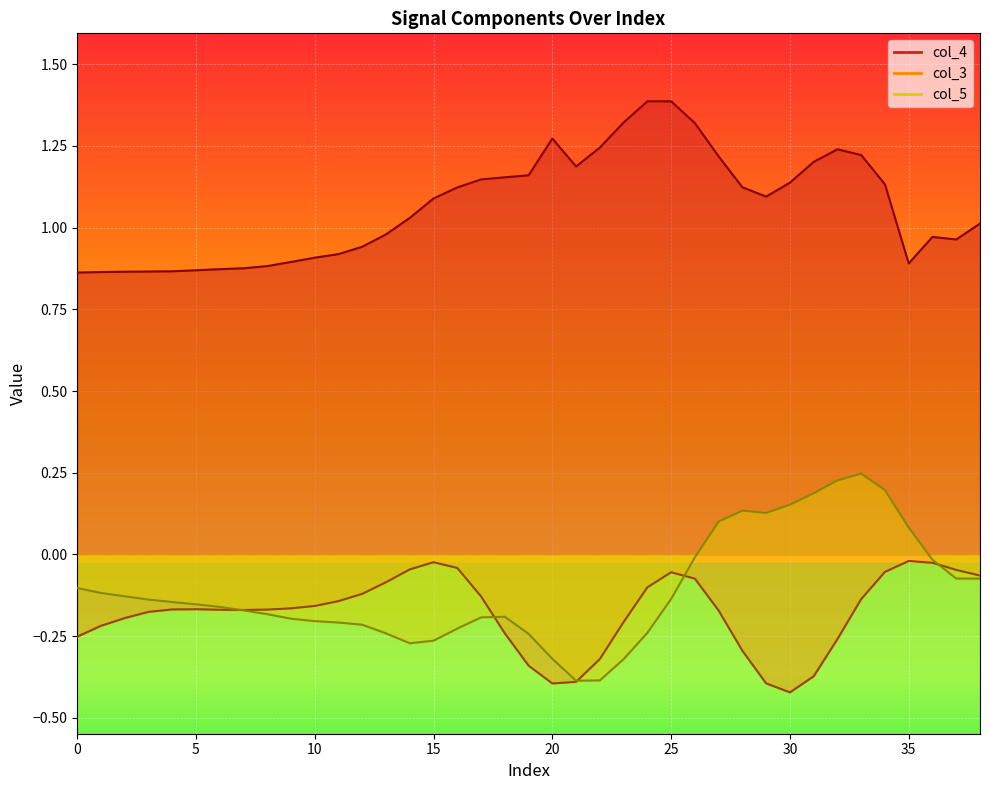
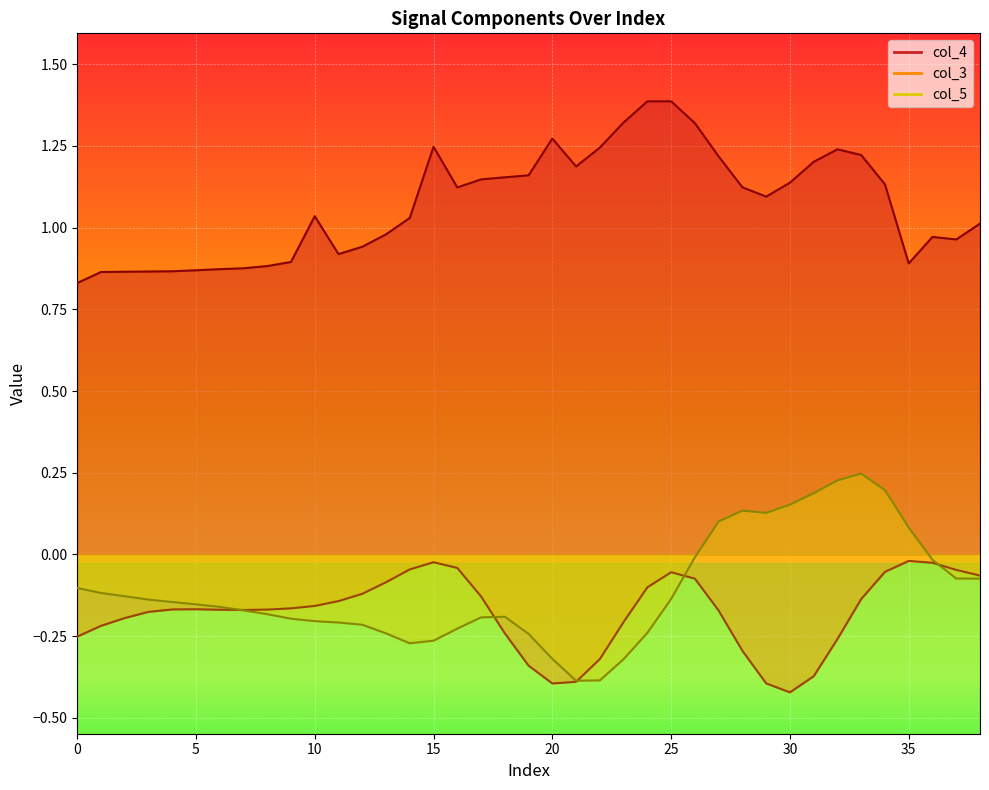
col_4, 0: 0.86 -> 0.83
col_4, 10: 0.91 -> 1.04
col_4, 15: 1.09 -> 1.25
